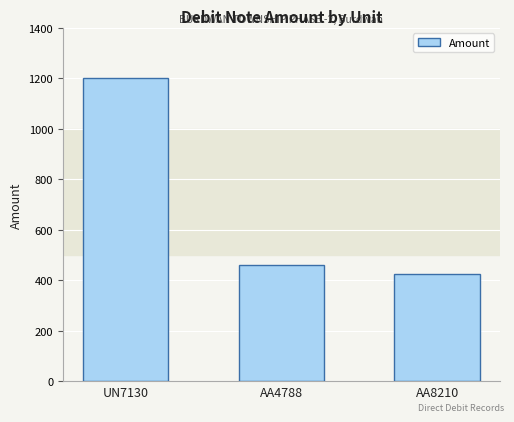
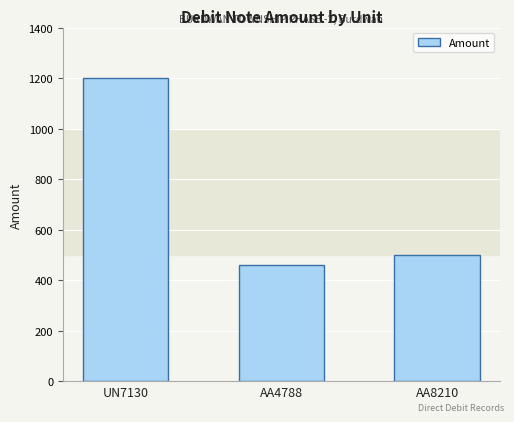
AA8210: 430 -> 500
